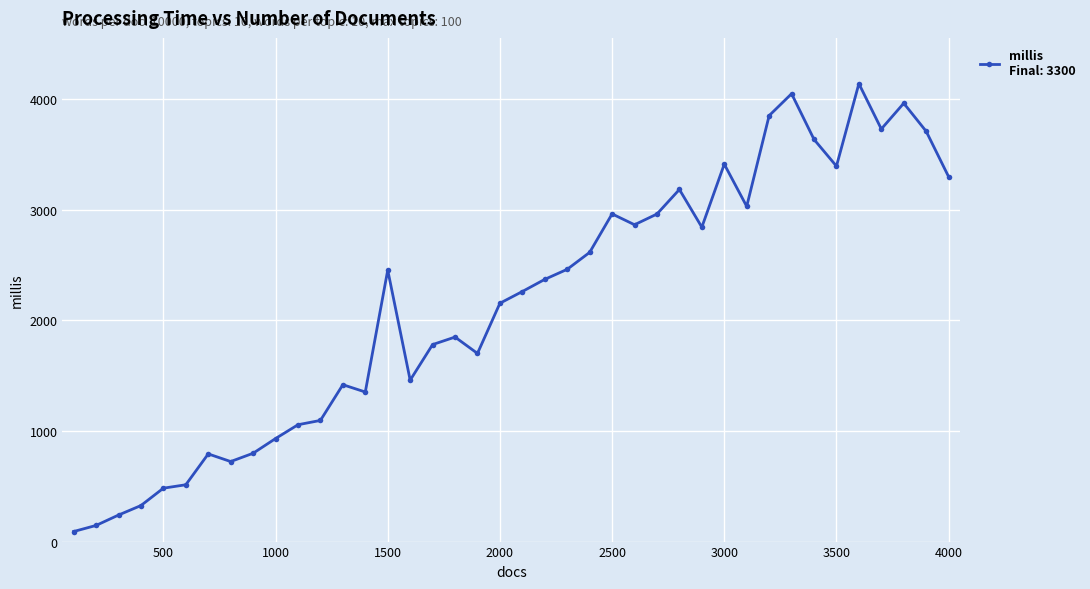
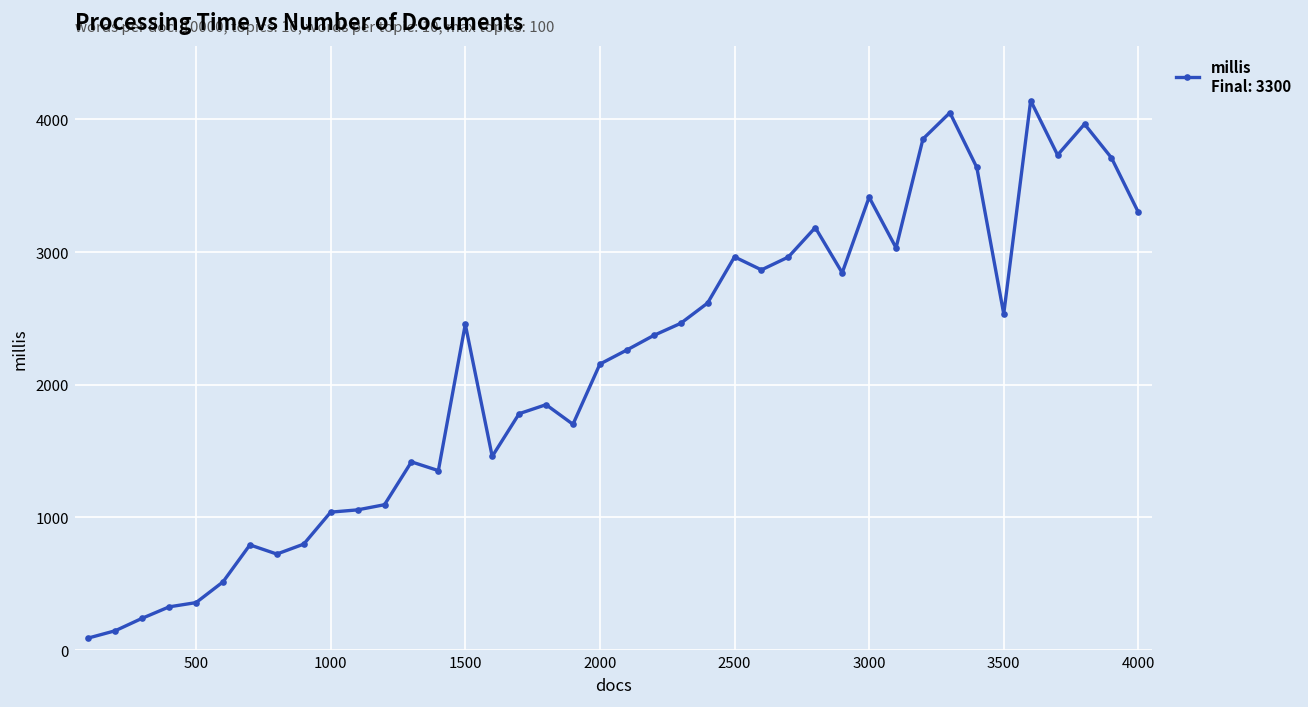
500: 480 -> 360
1000: 930 -> 1040
3500: 3400 -> 2530
